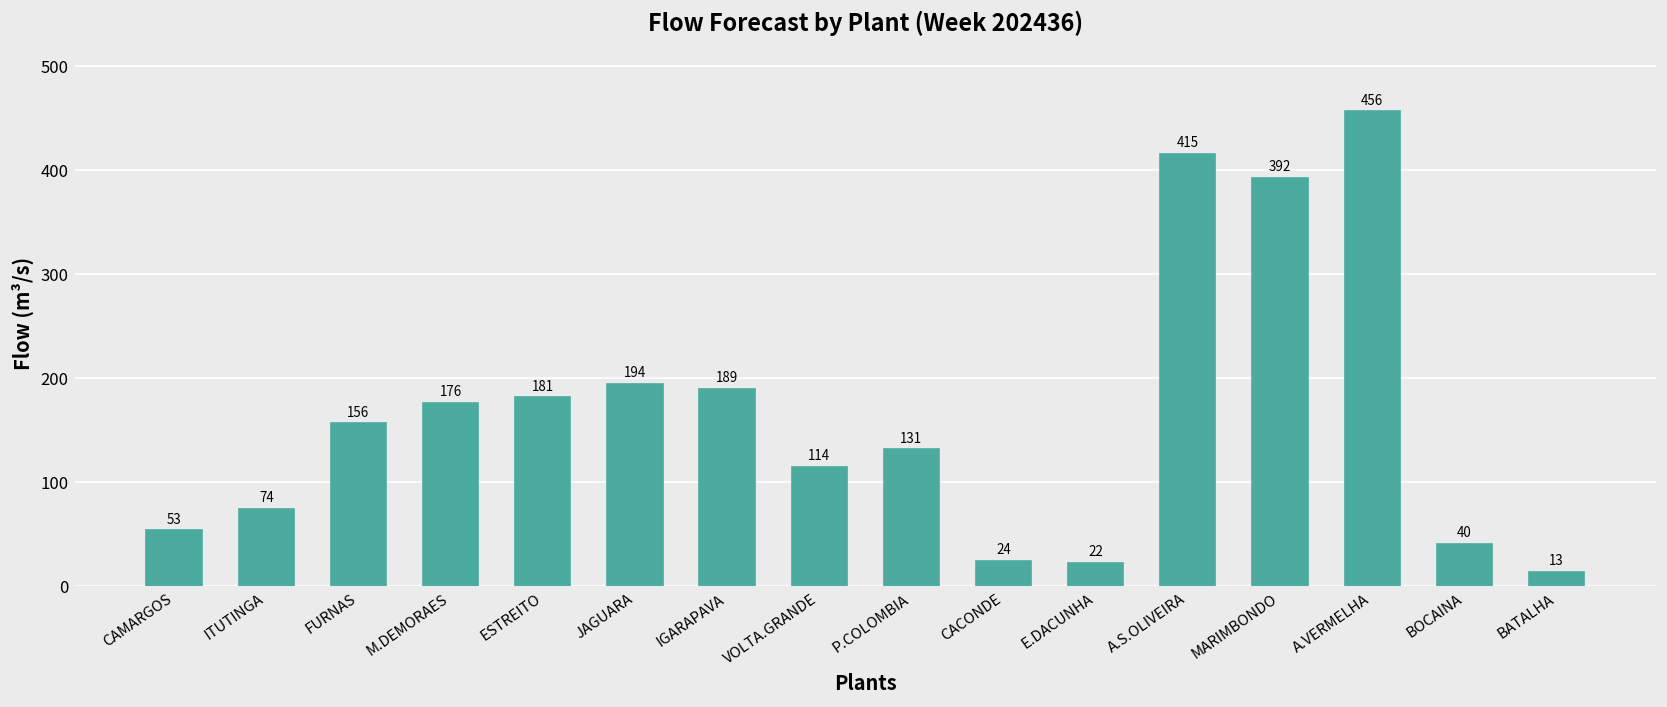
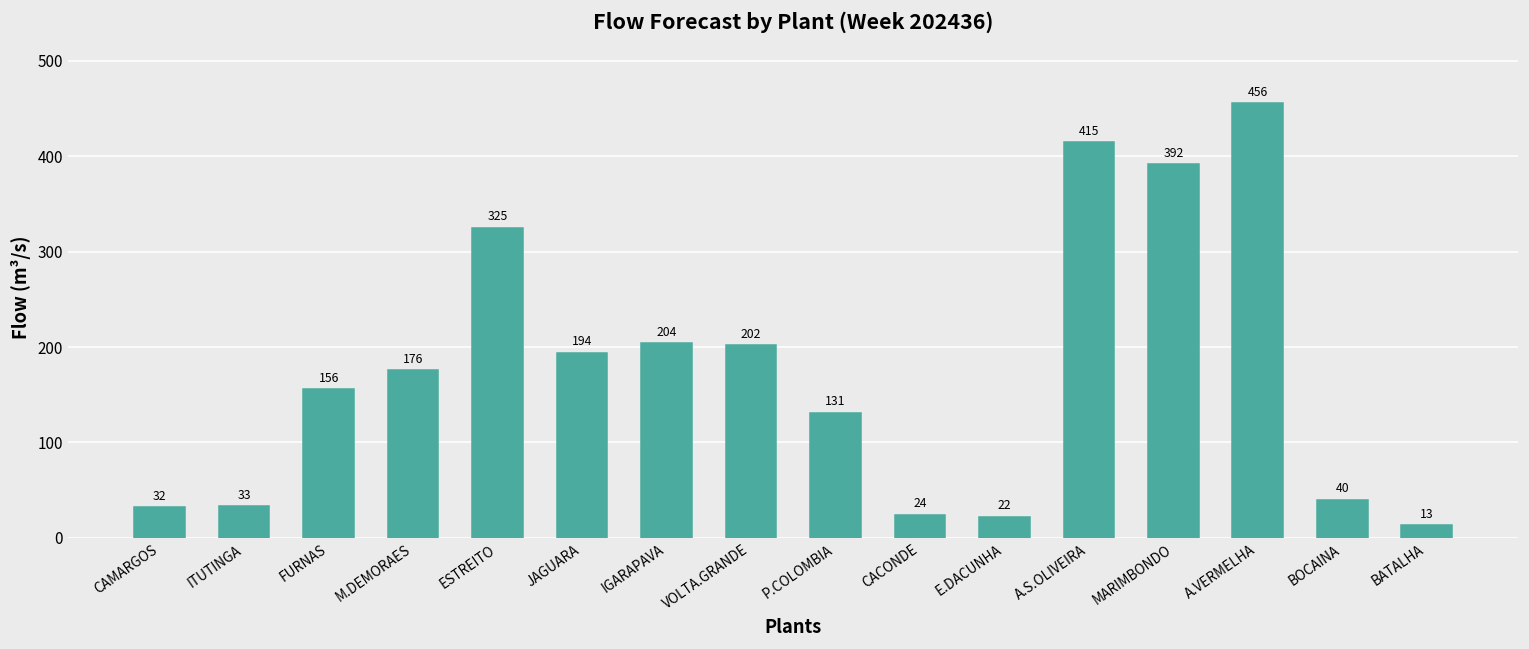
CAMARGOS: 53 -> 32
ITUTINGA: 74 -> 33
ESTREITO: 181 -> 325
IGARAPAVA: 189 -> 204
VOLTA.GRANDE: 114 -> 202
